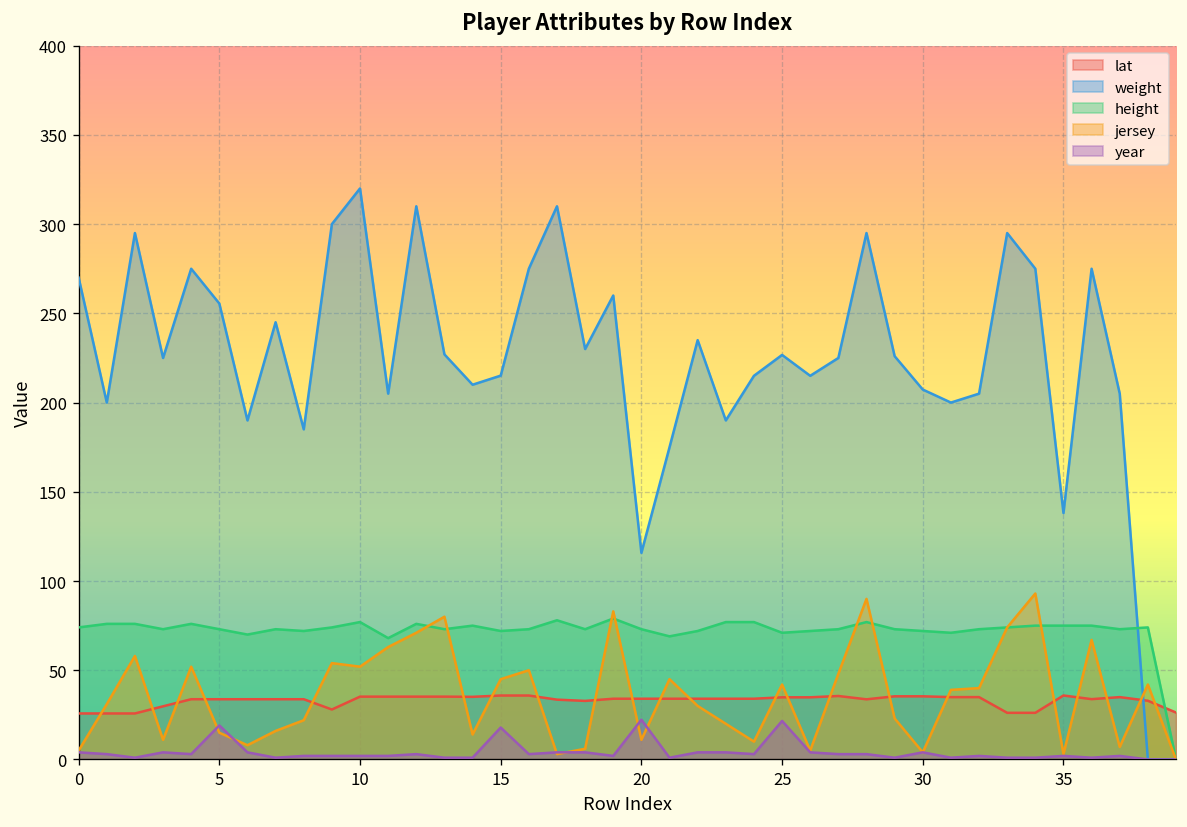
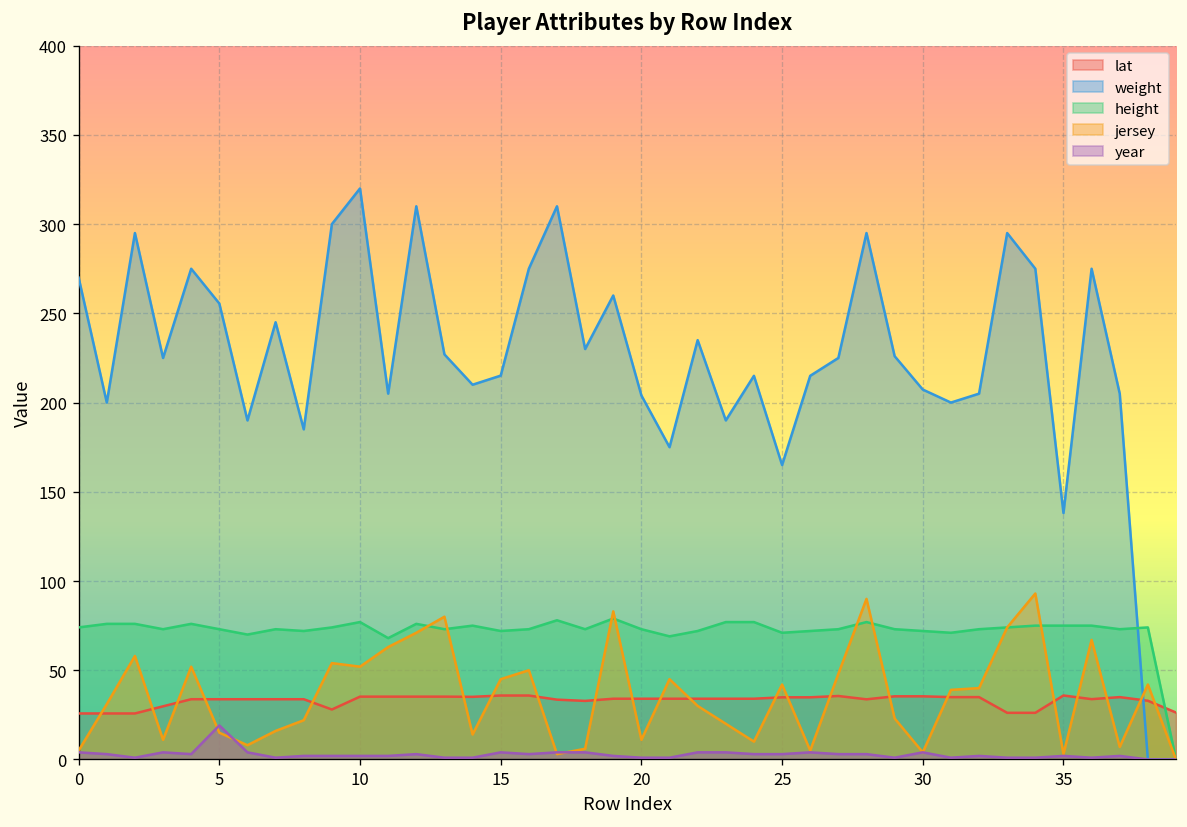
year, 15: 18 -> 4
weight, 20: 116 -> 204
year, 20: 22 -> 1
weight, 25: 227 -> 165
year, 25: 22 -> 3
